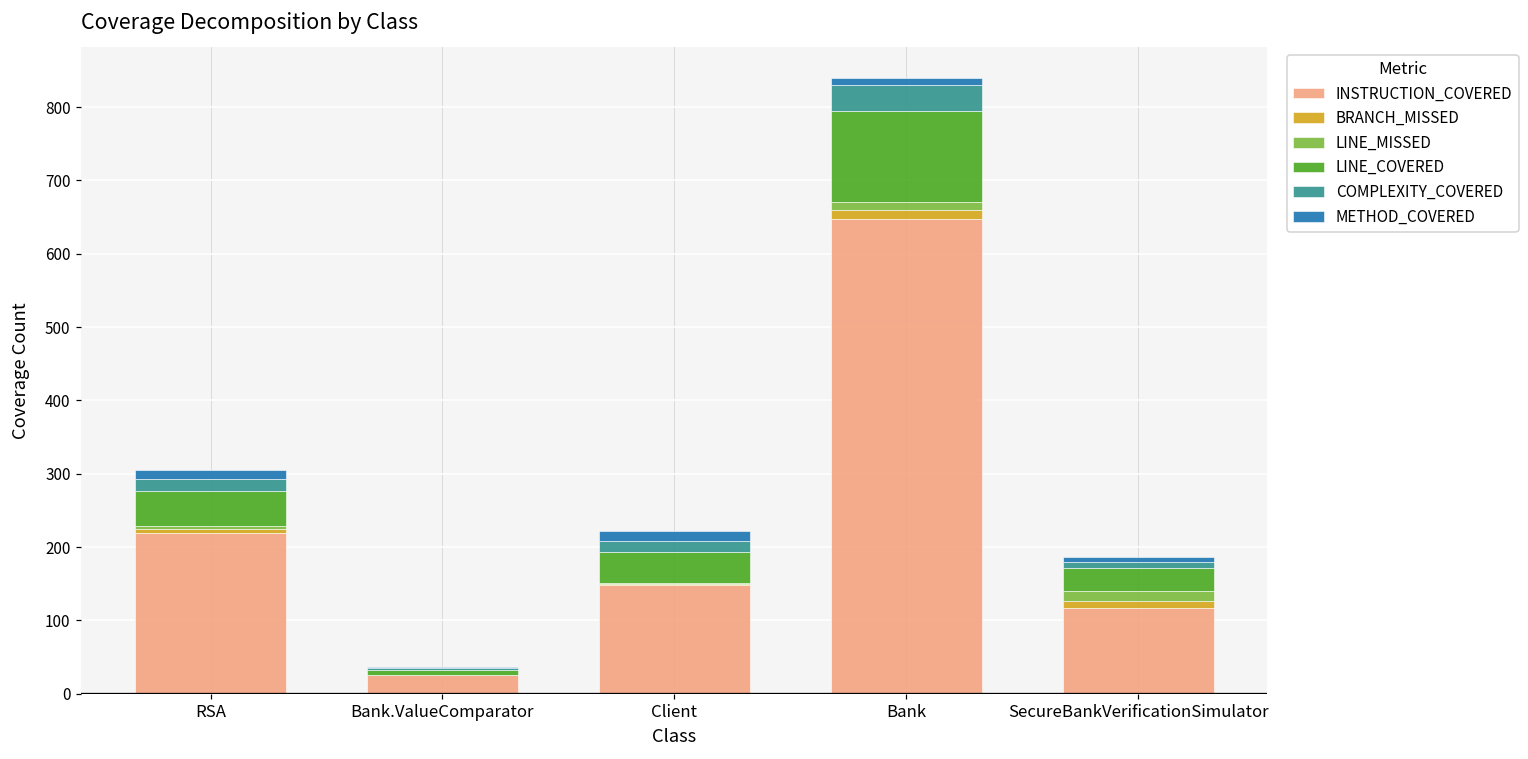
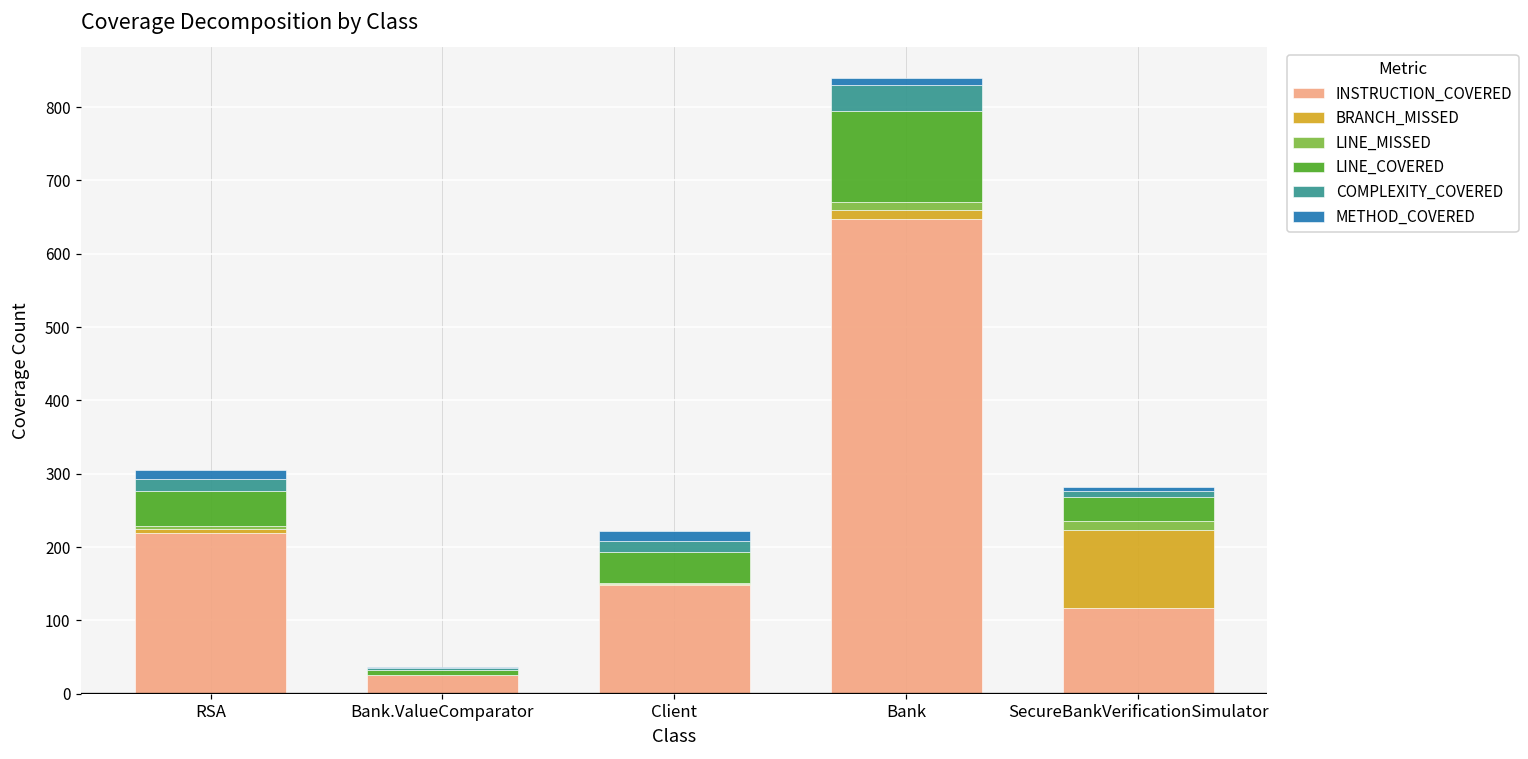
BRANCH_MISSED, SecureBankVerificationSimulator: 10 -> 110
